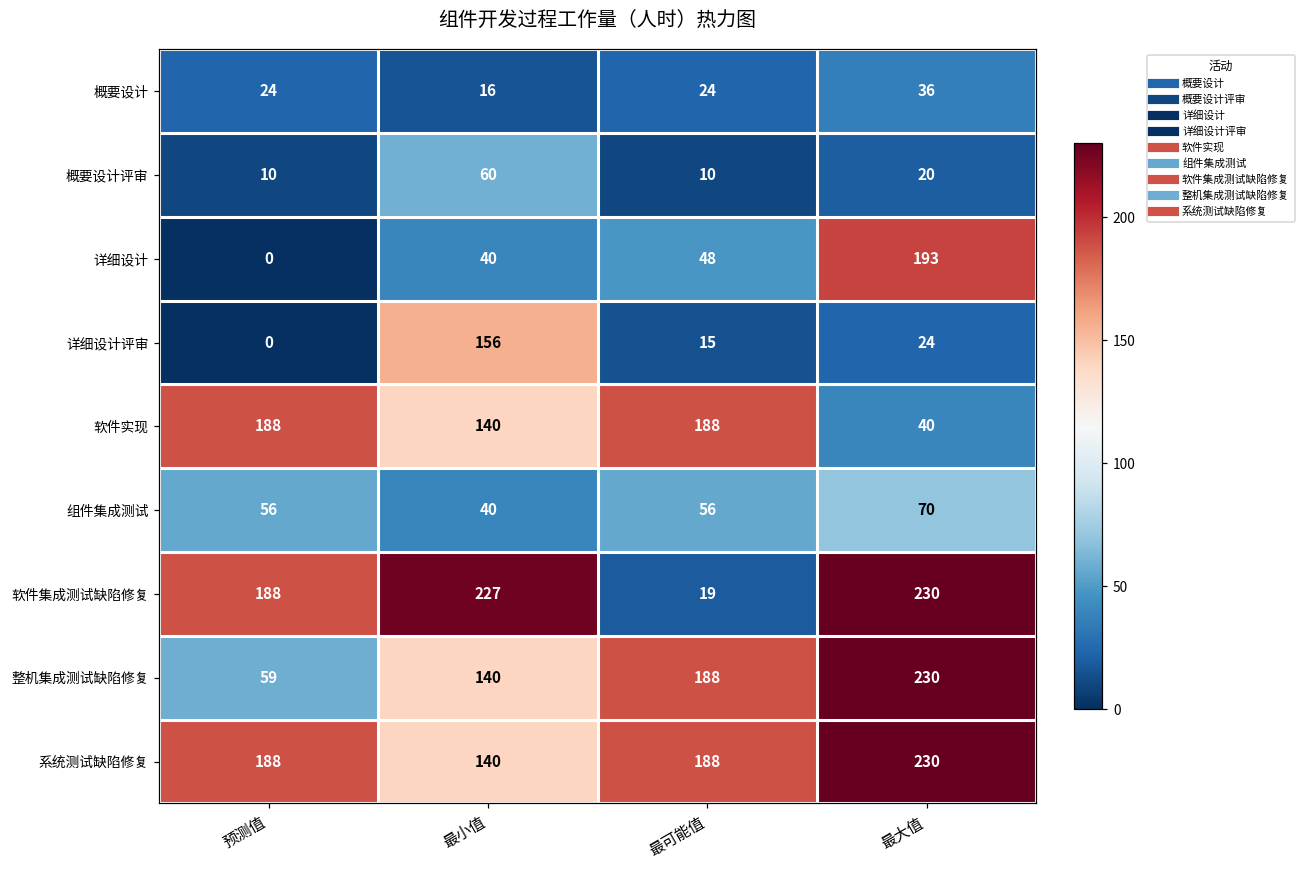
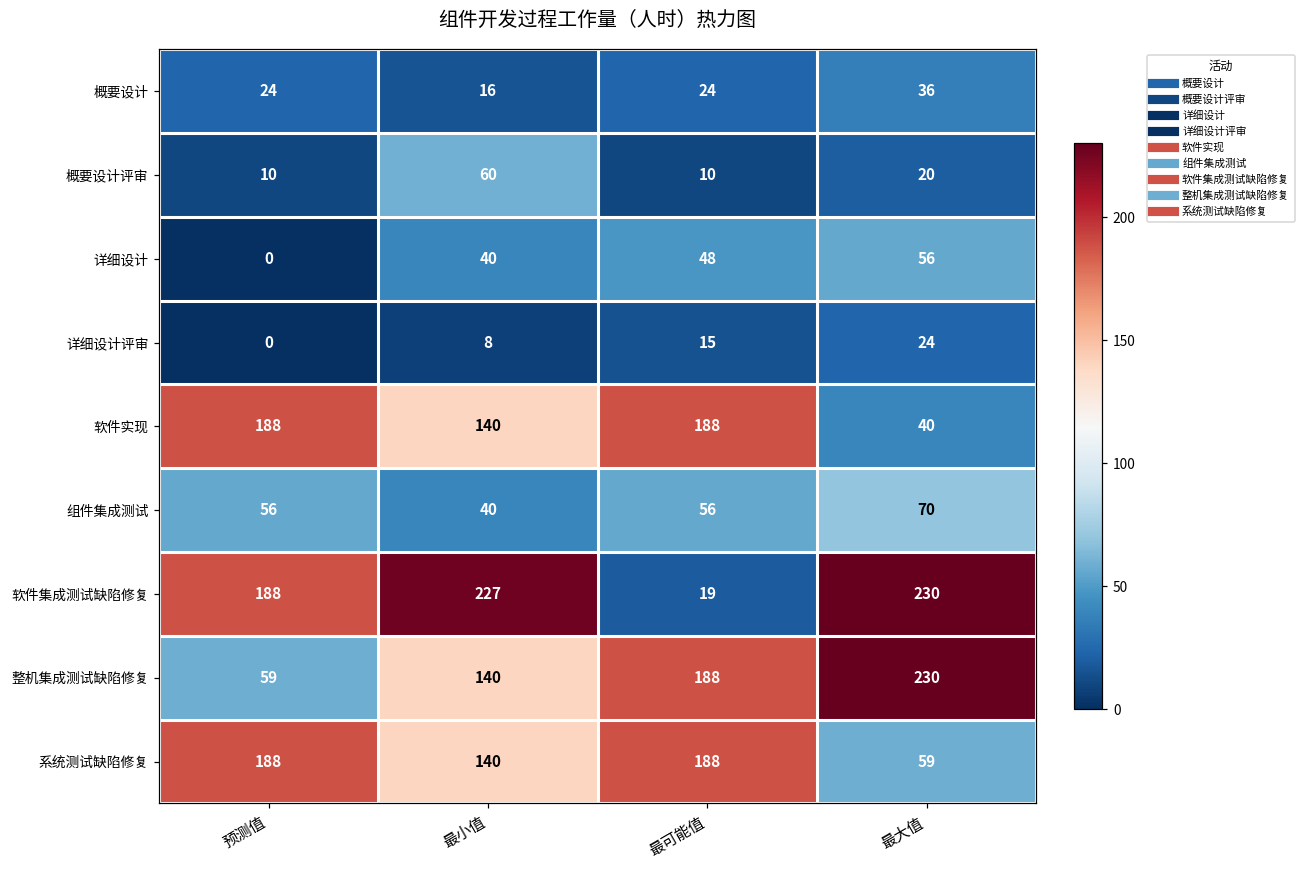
详细设计, 最大值: 193 -> 56
详细设计评审, 最小值: 156 -> 8
系统测试缺陷修复, 最大值: 230 -> 59
